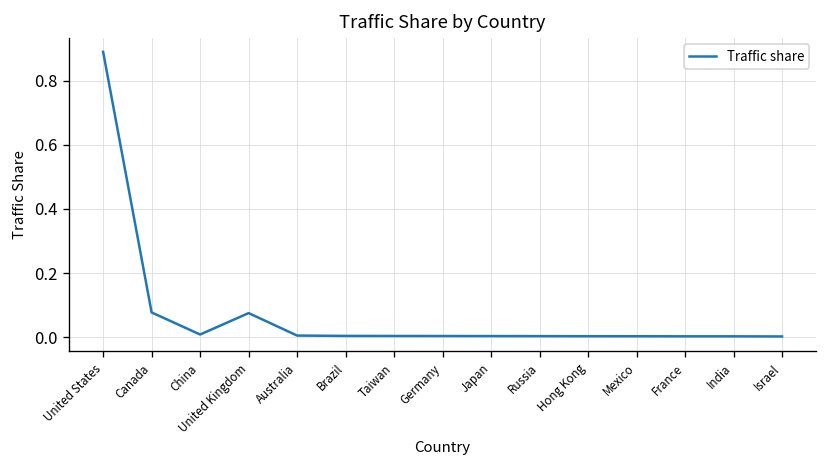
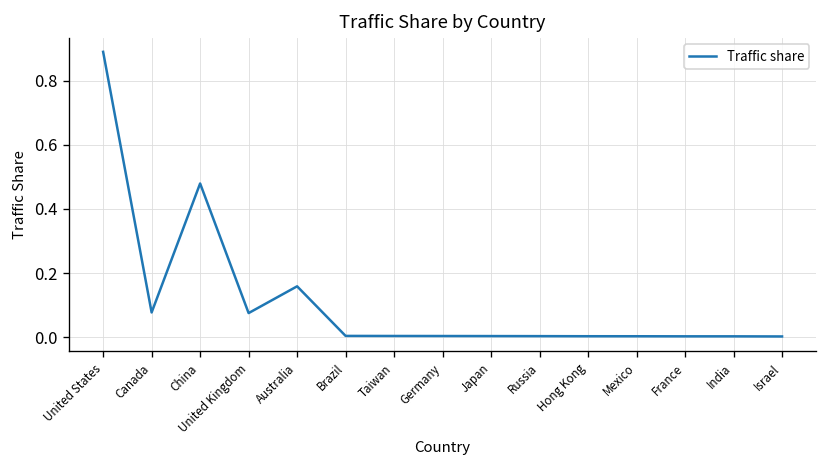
China: 0.01 -> 0.48
Australia: 0.00 -> 0.16
